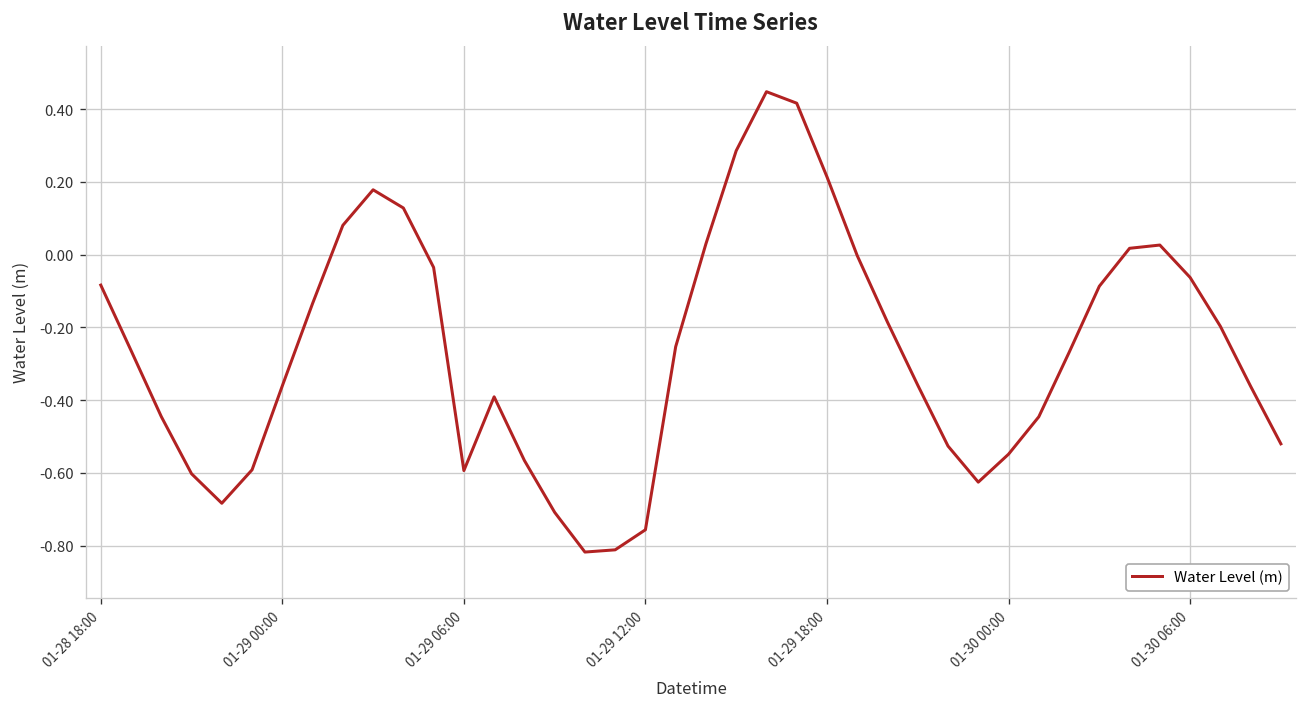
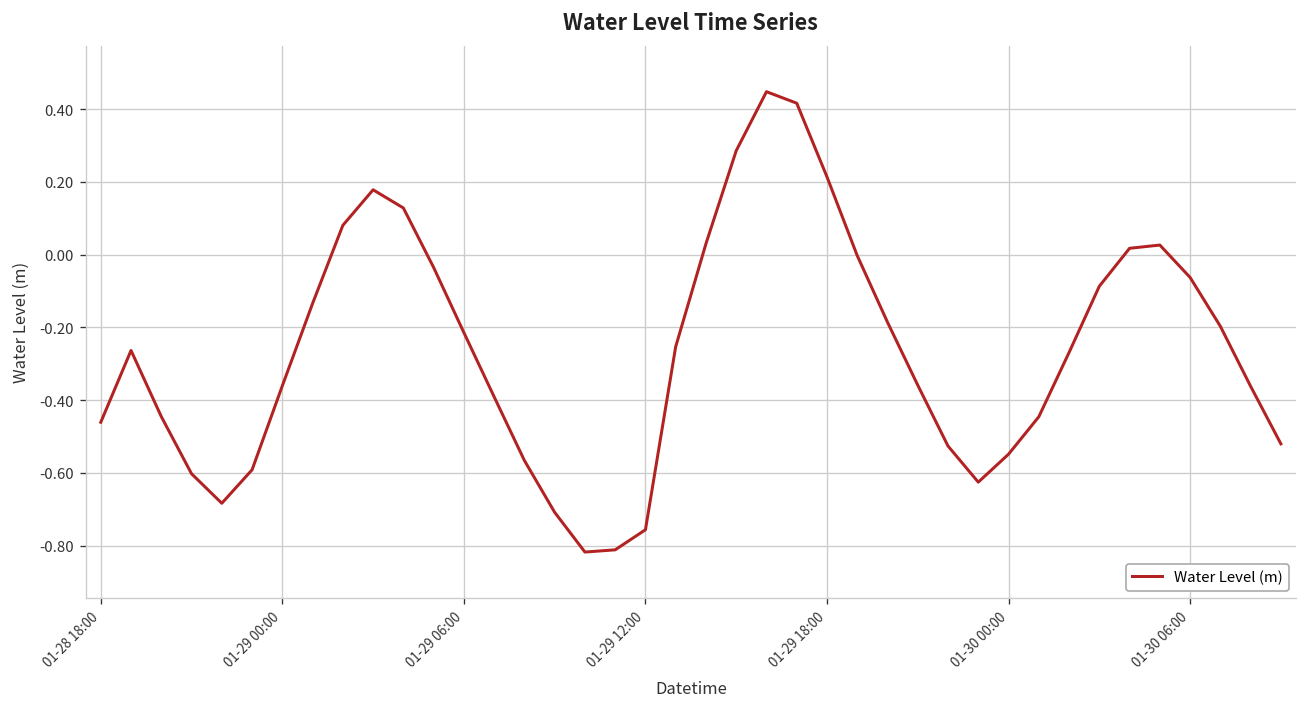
01-28 18:00: -0.08 -> -0.46
01-29 06:00: -0.59 -> -0.21
